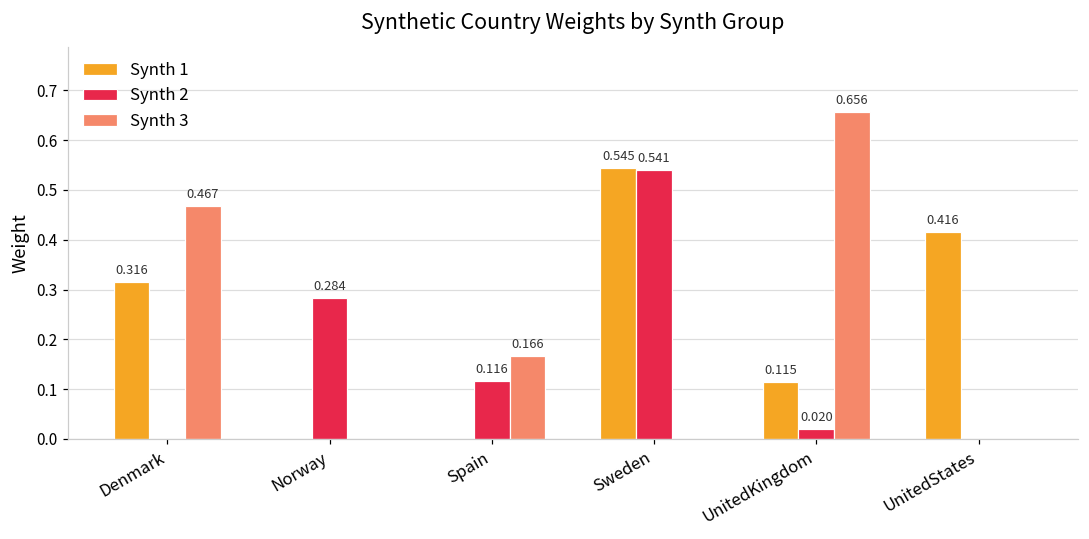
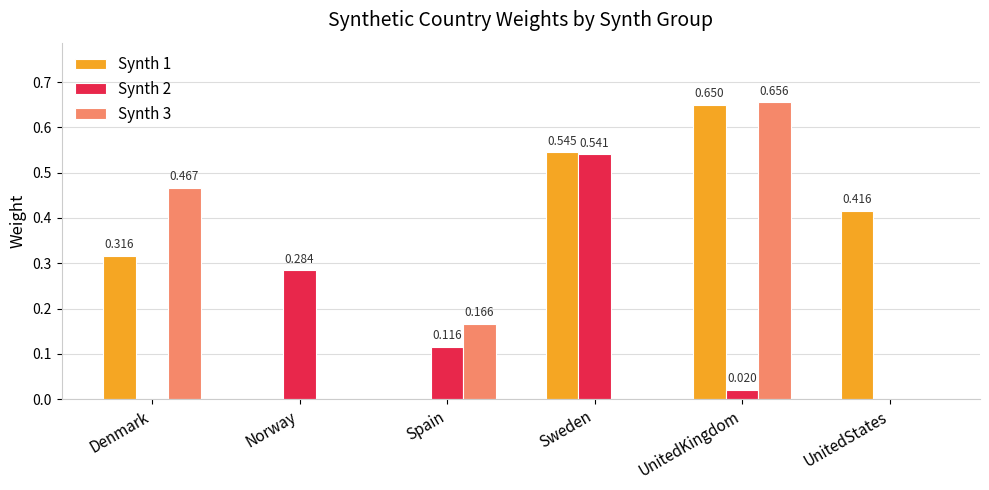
Synth 1, UnitedKingdom: 0.115 -> 0.650
